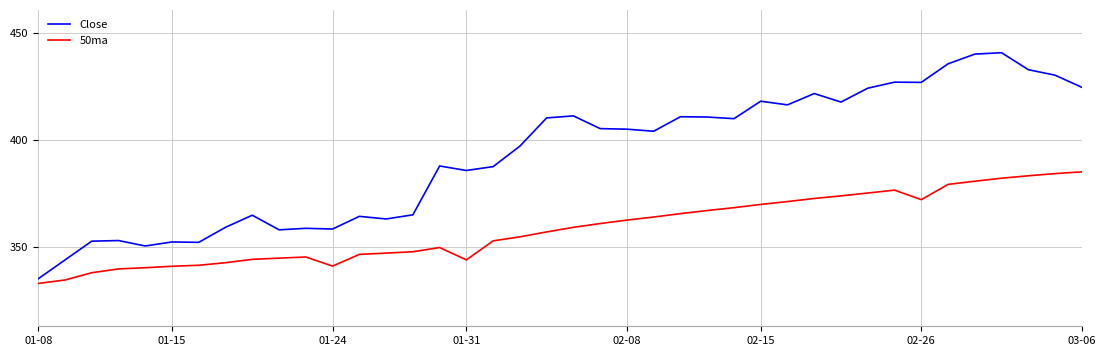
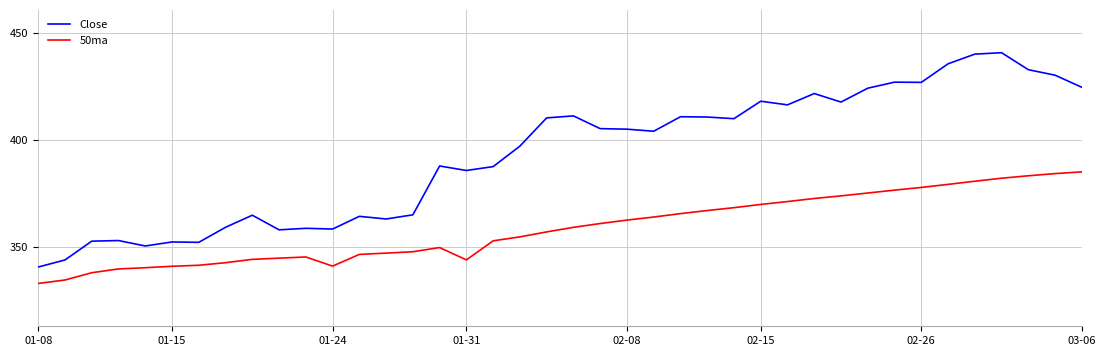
Close, 01-08: 335 -> 341
50ma, 02-26: 372 -> 378
